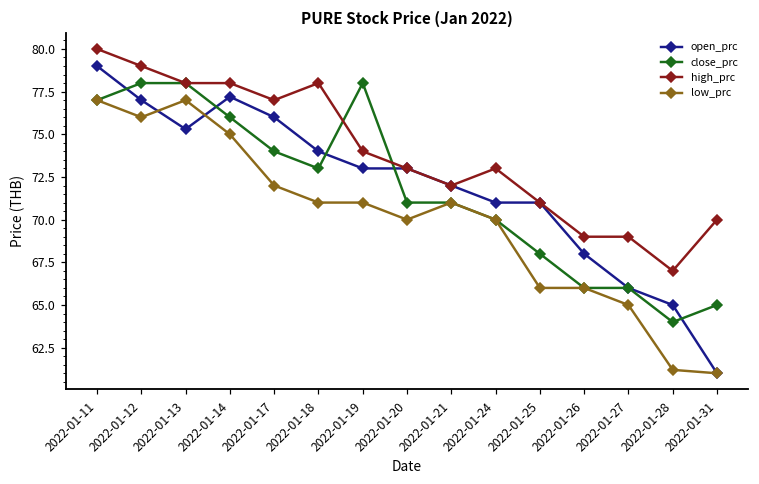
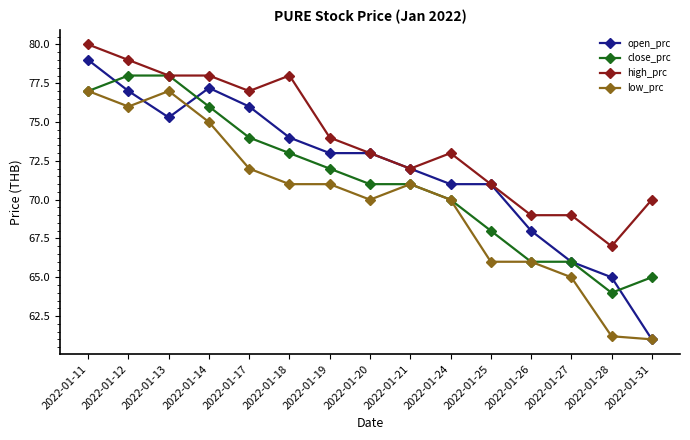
close_prc, 2022-01-19: 78 -> 72
